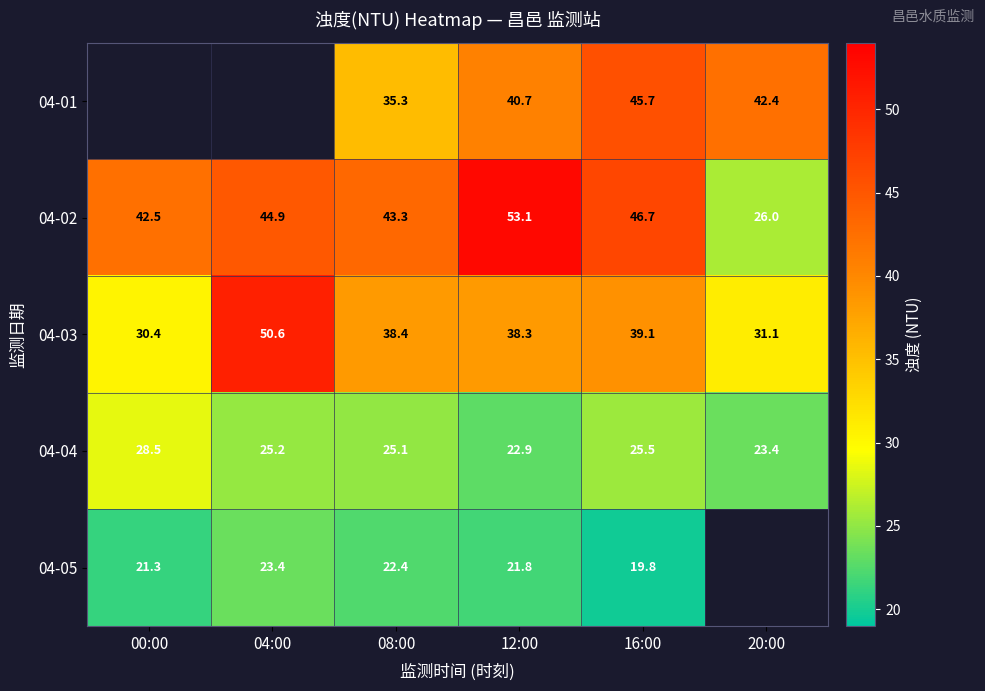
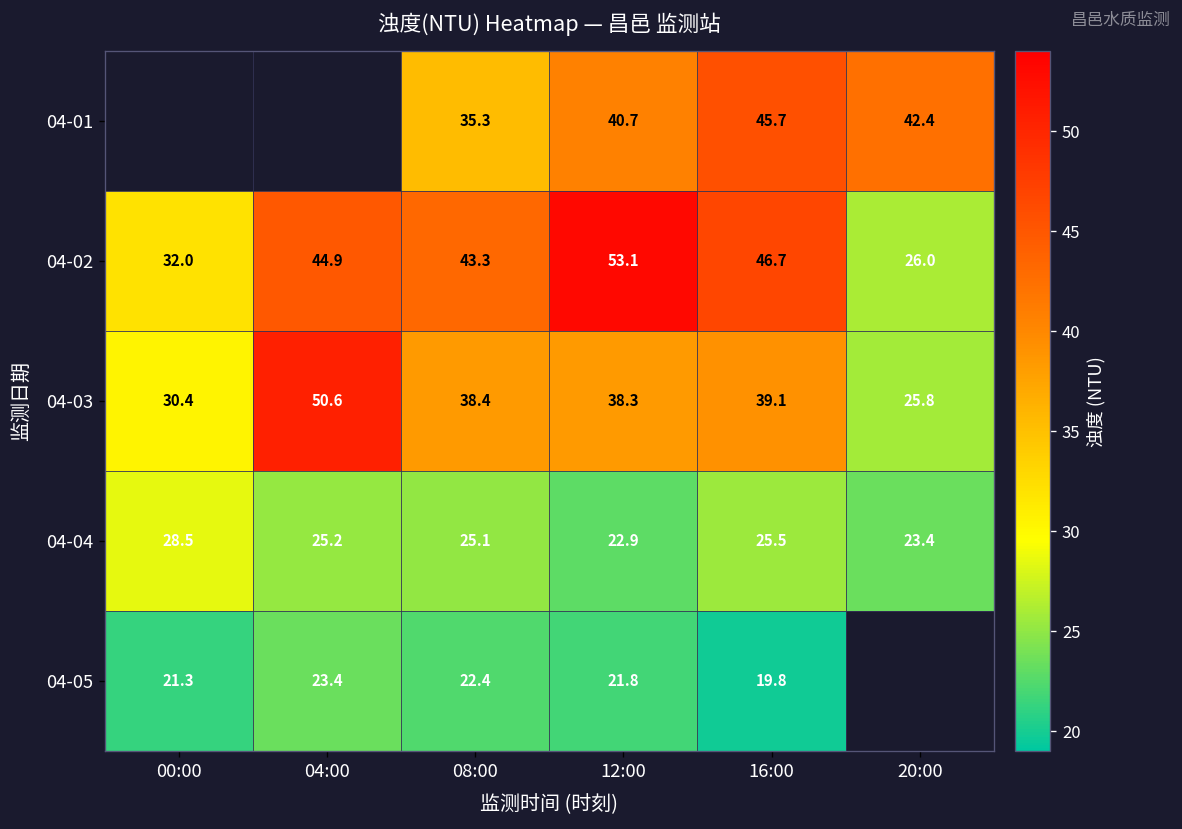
04-02, 00:00: 42.5 -> 32.0
04-03, 20:00: 31.1 -> 25.8
